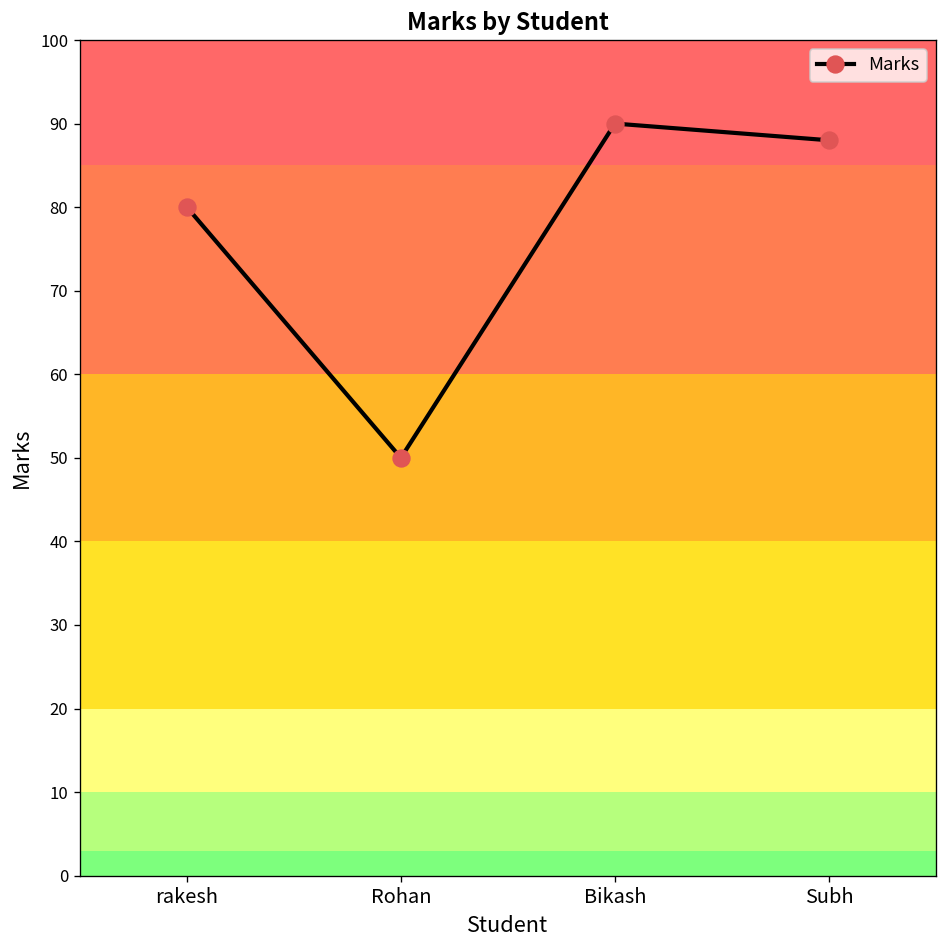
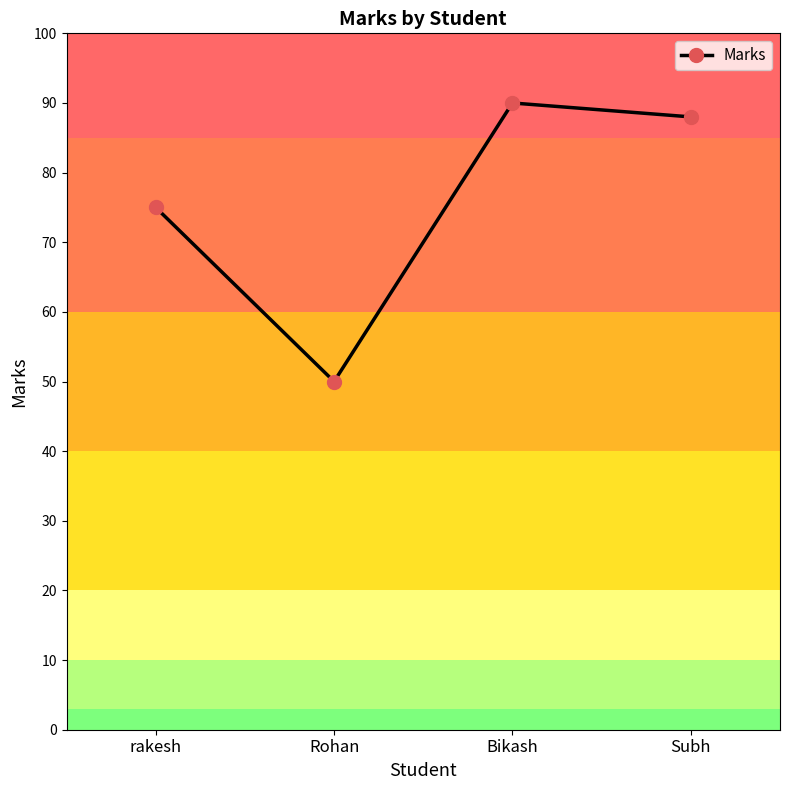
rakesh: 80 -> 75
